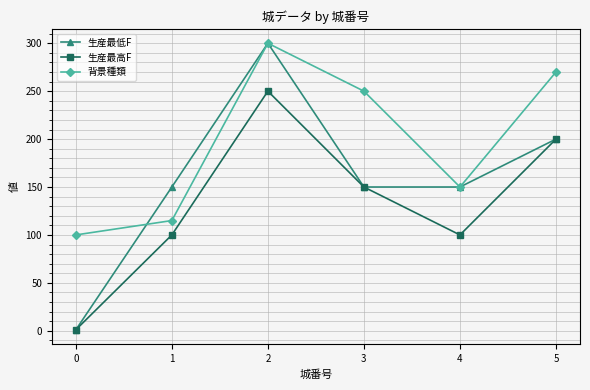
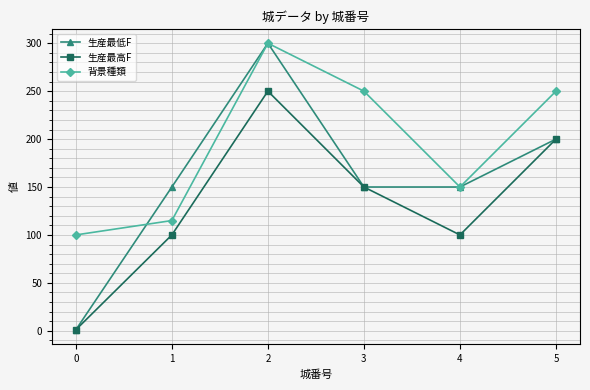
背景種類, 5: 270 -> 250
